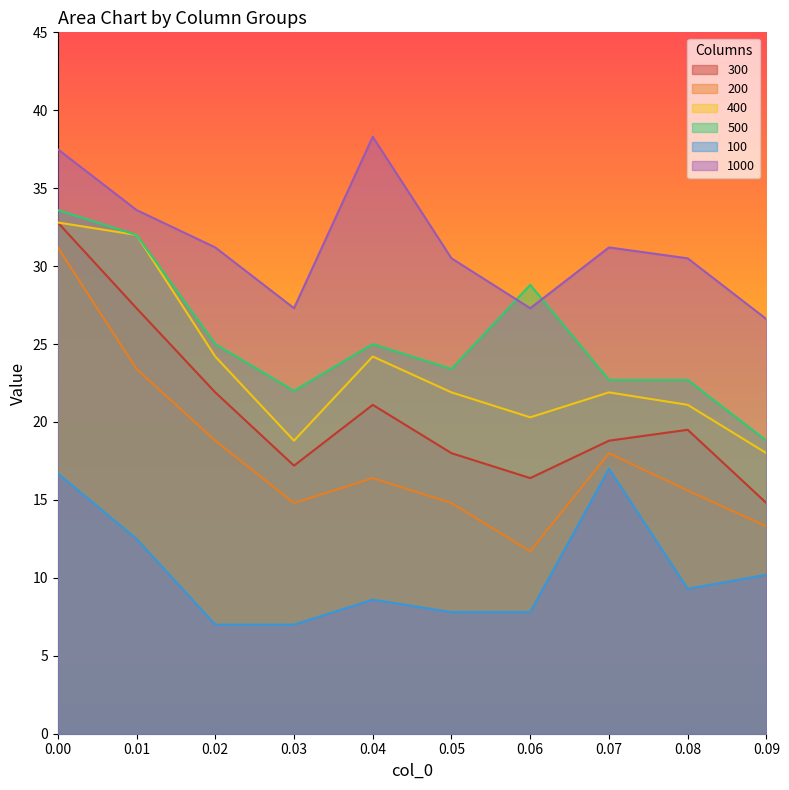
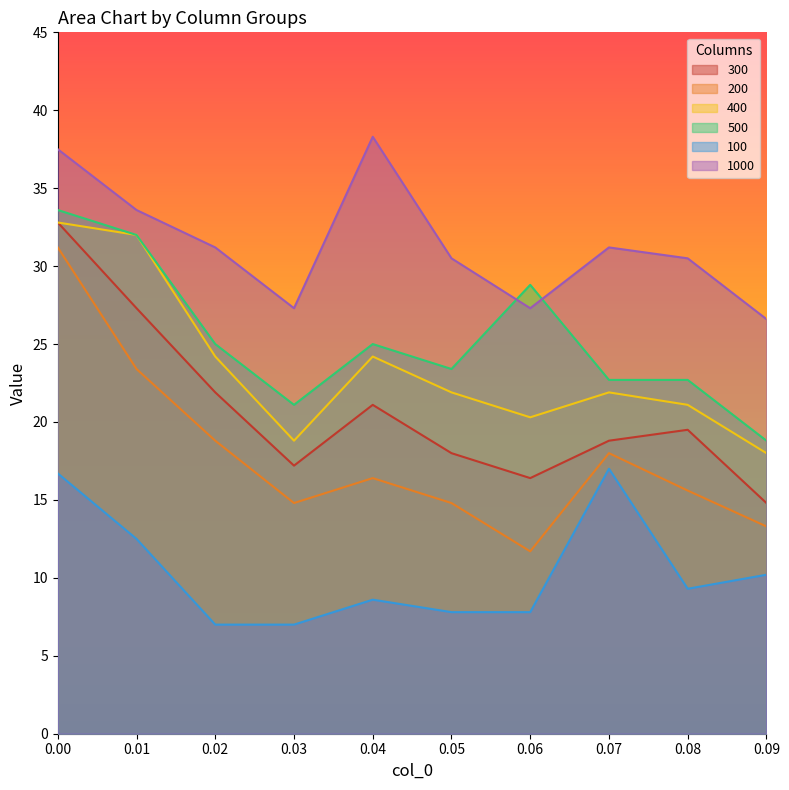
500, 0.03: 22.0 -> 21.1
